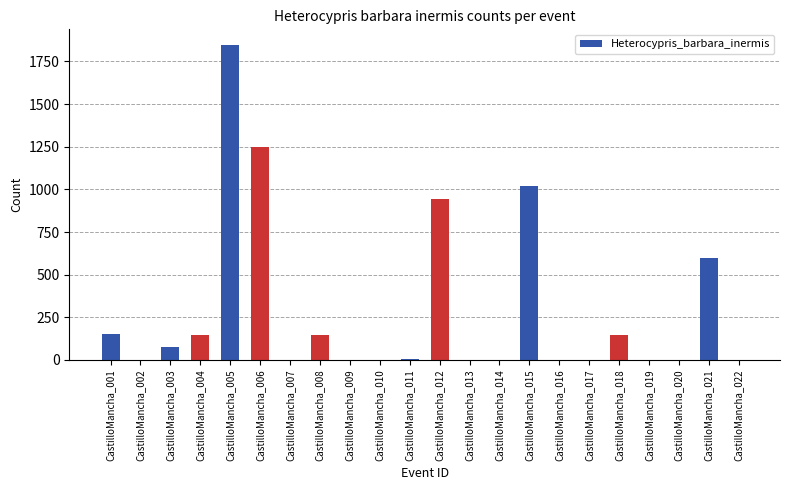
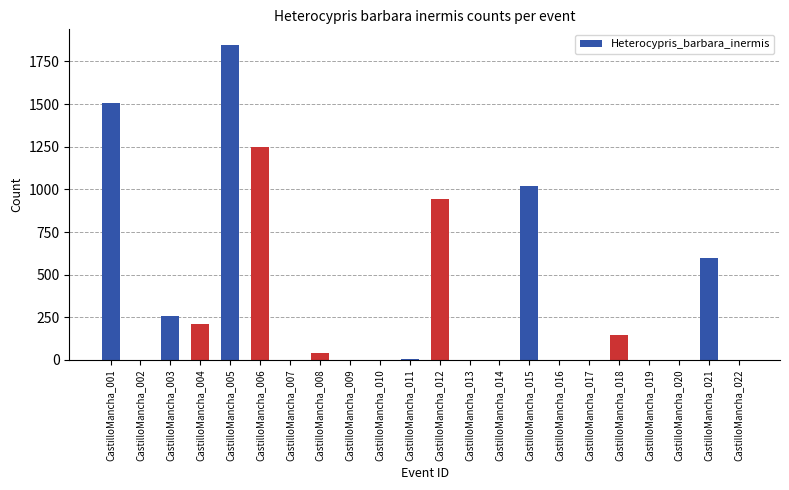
CastilloMancha_001: 150 -> 1510
CastilloMancha_003: 80 -> 260
CastilloMancha_004: 140 -> 210
CastilloMancha_008: 150 -> 40
